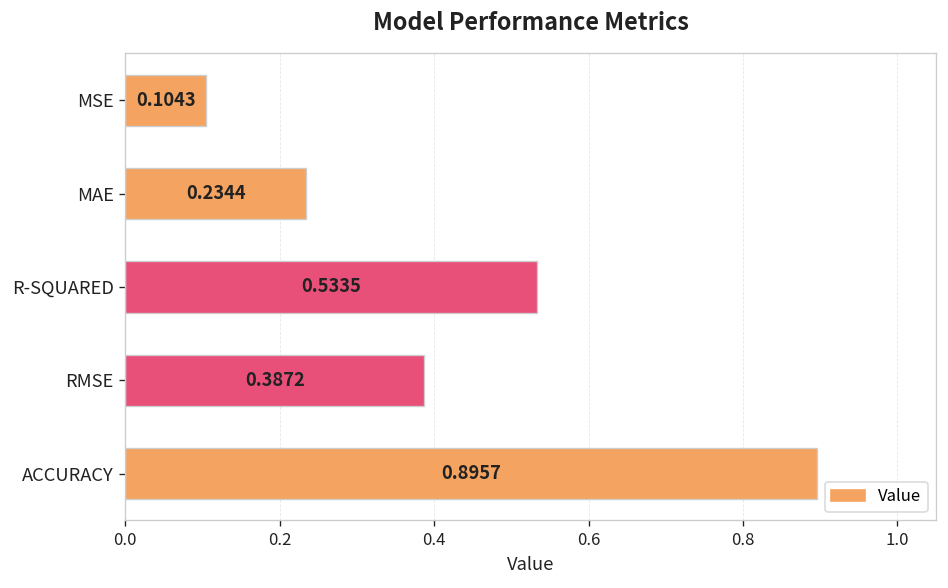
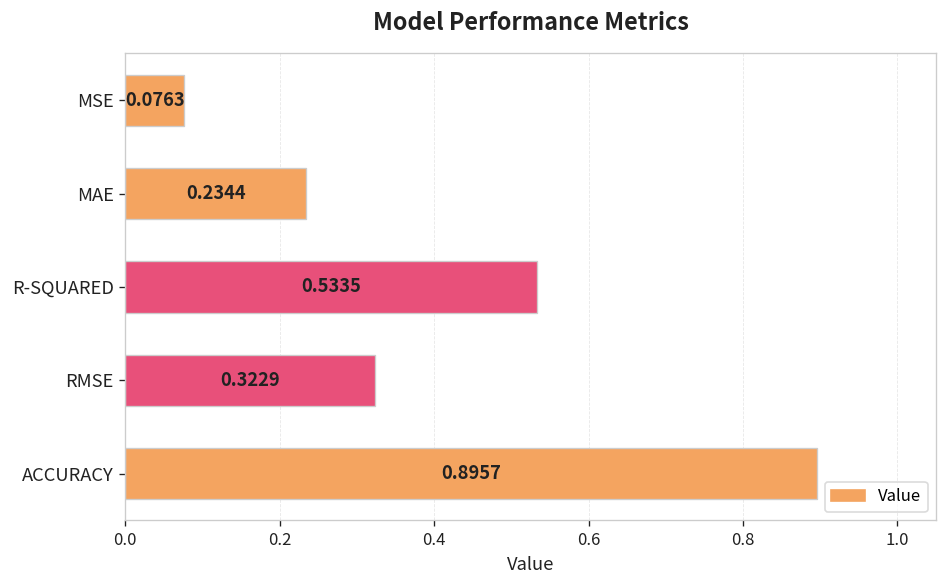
MSE: 0.1043 -> 0.0763
RMSE: 0.3872 -> 0.3229
